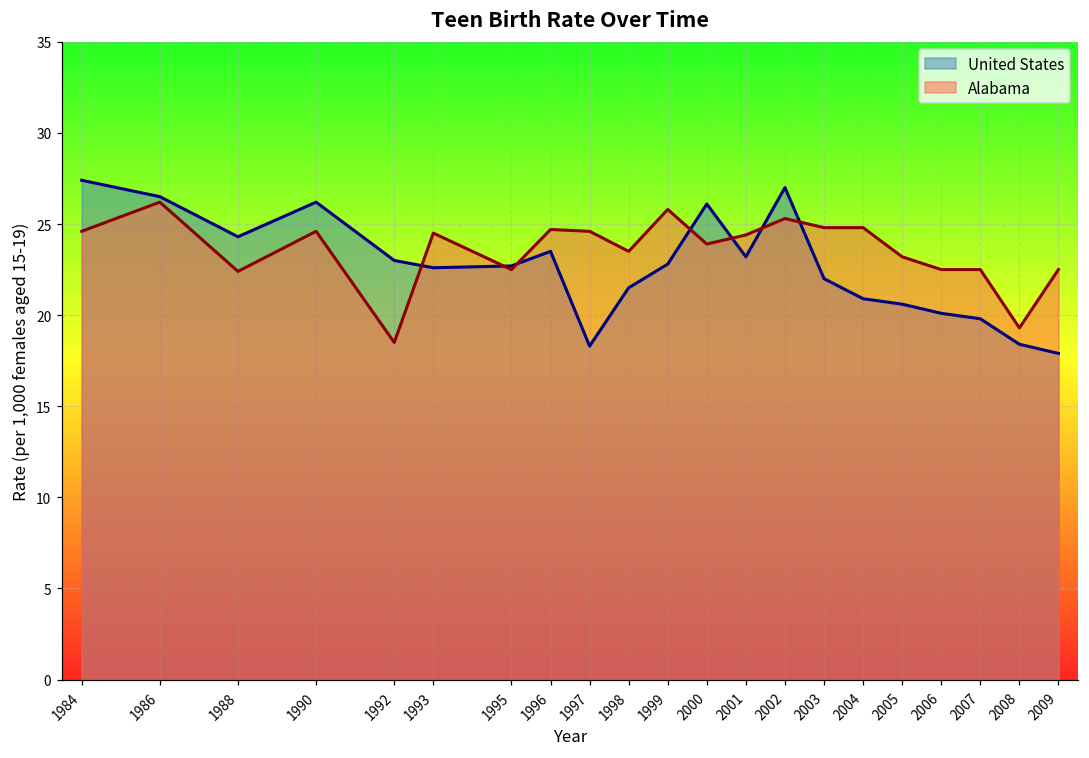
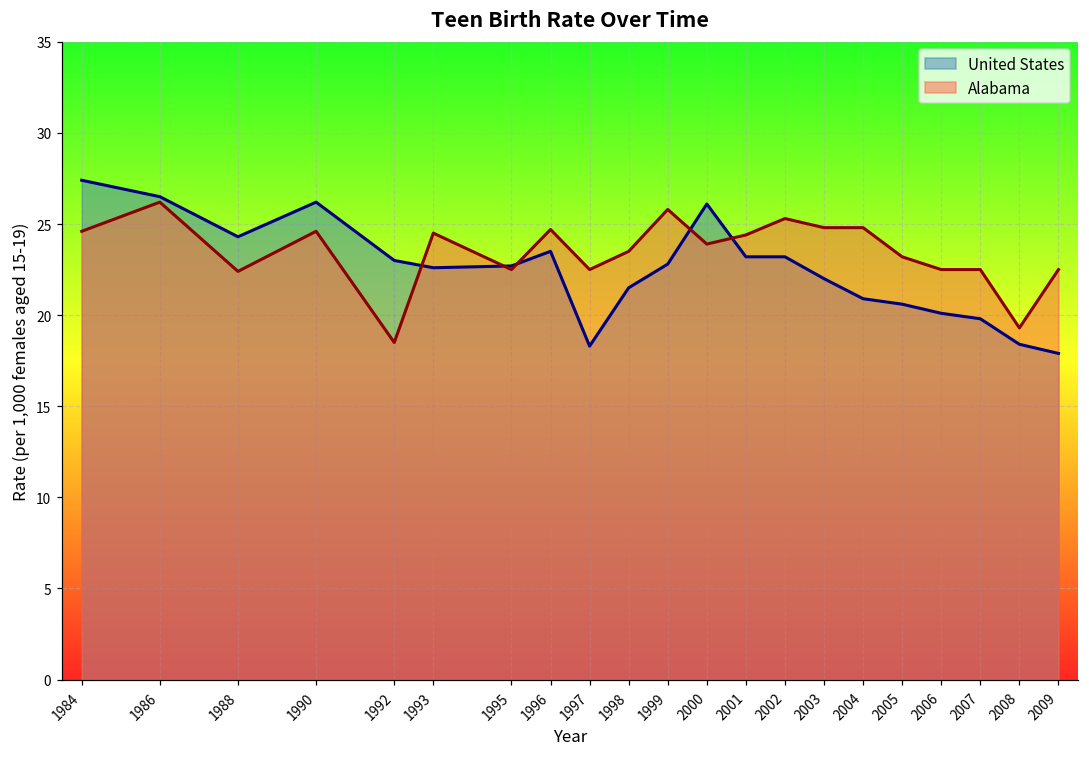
Alabama, 1997: 24.6 -> 22.5
United States, 2002: 27.0 -> 23.2
